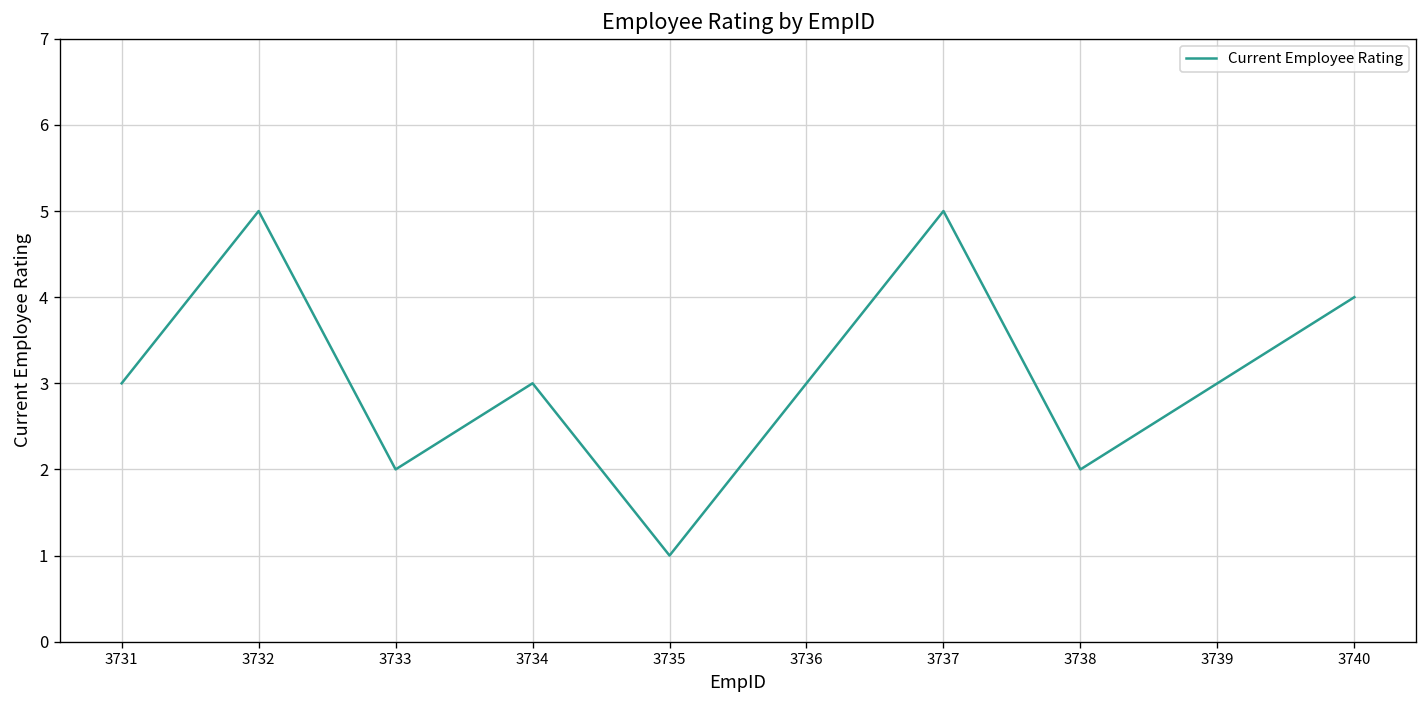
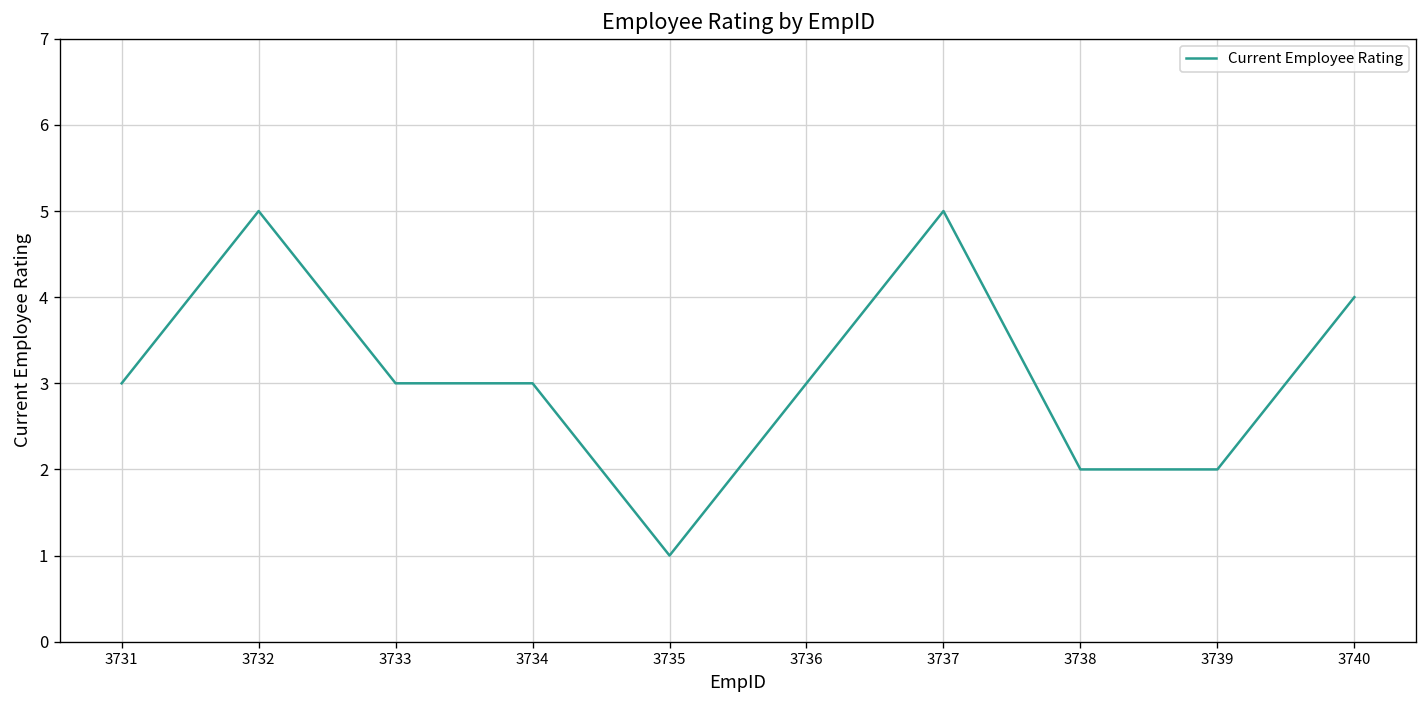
3733: 2 -> 3
3739: 3 -> 2
